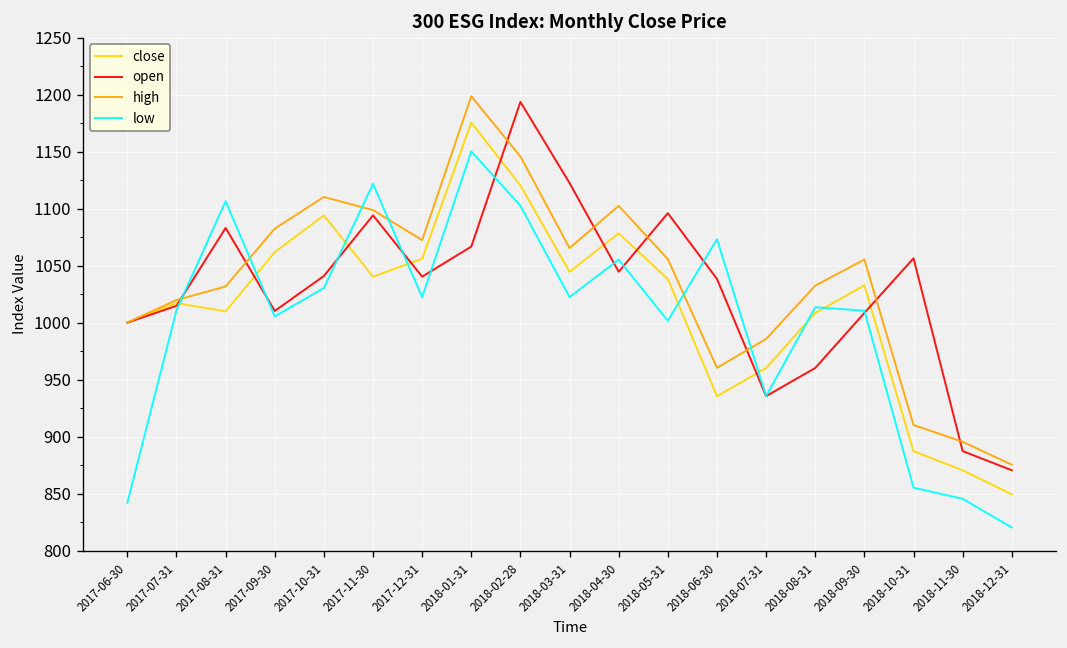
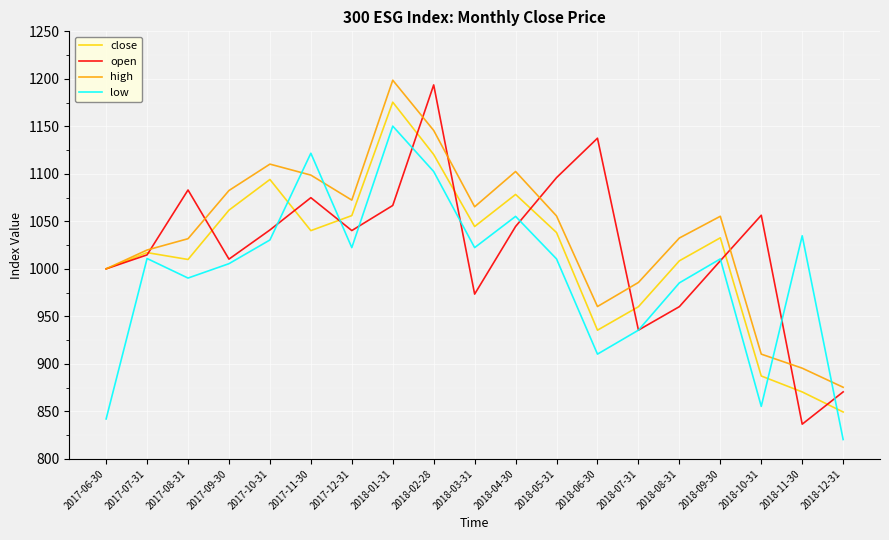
low, 2017-08-31: 1110 -> 990
open, 2017-11-30: 1090 -> 1070
open, 2018-03-31: 1120 -> 970
low, 2018-05-31: 1000 -> 1010
open, 2018-06-30: 1040 -> 1140
low, 2018-06-30: 1070 -> 910
low, 2018-08-31: 1010 -> 990
open, 2018-11-30: 890 -> 840
low, 2018-11-30: 850 -> 1030
